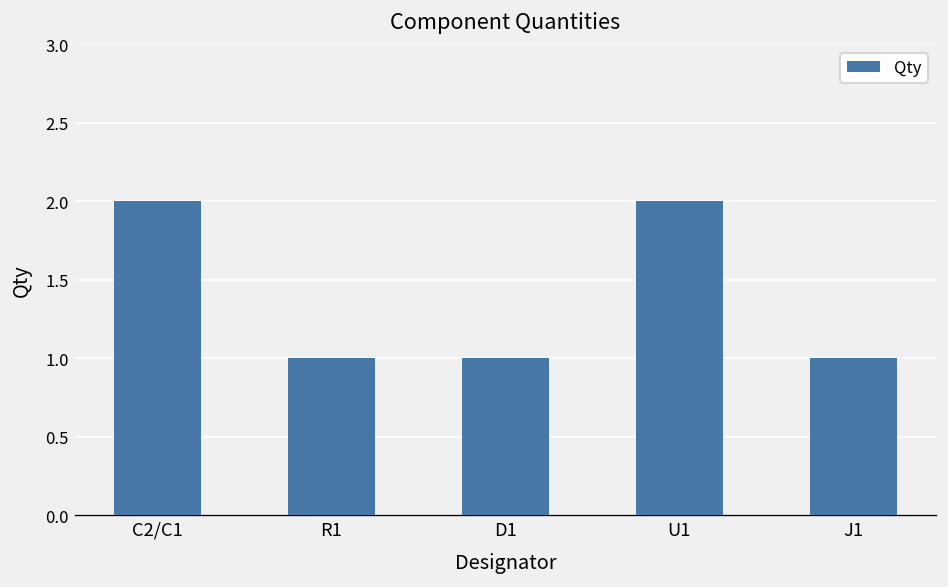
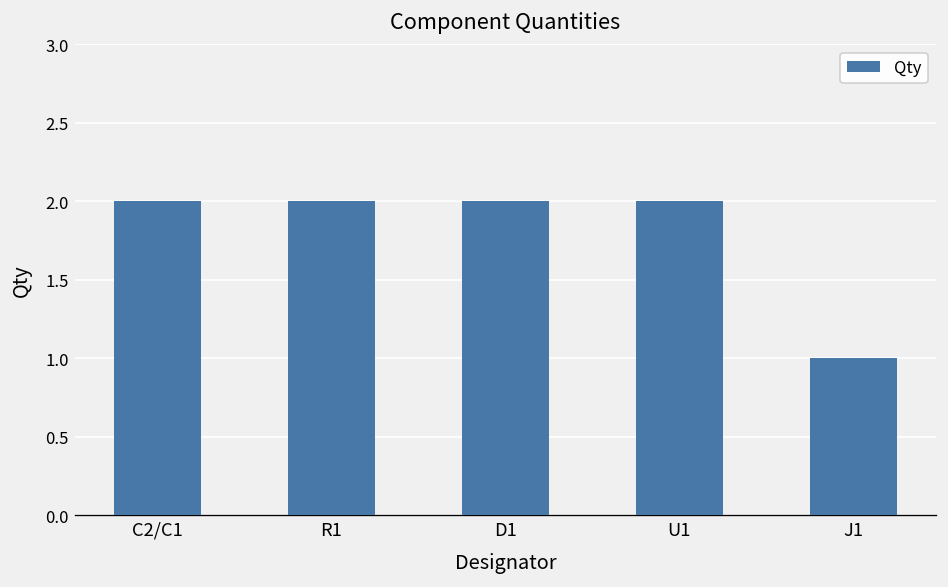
R1: 1 -> 2
D1: 1 -> 2
